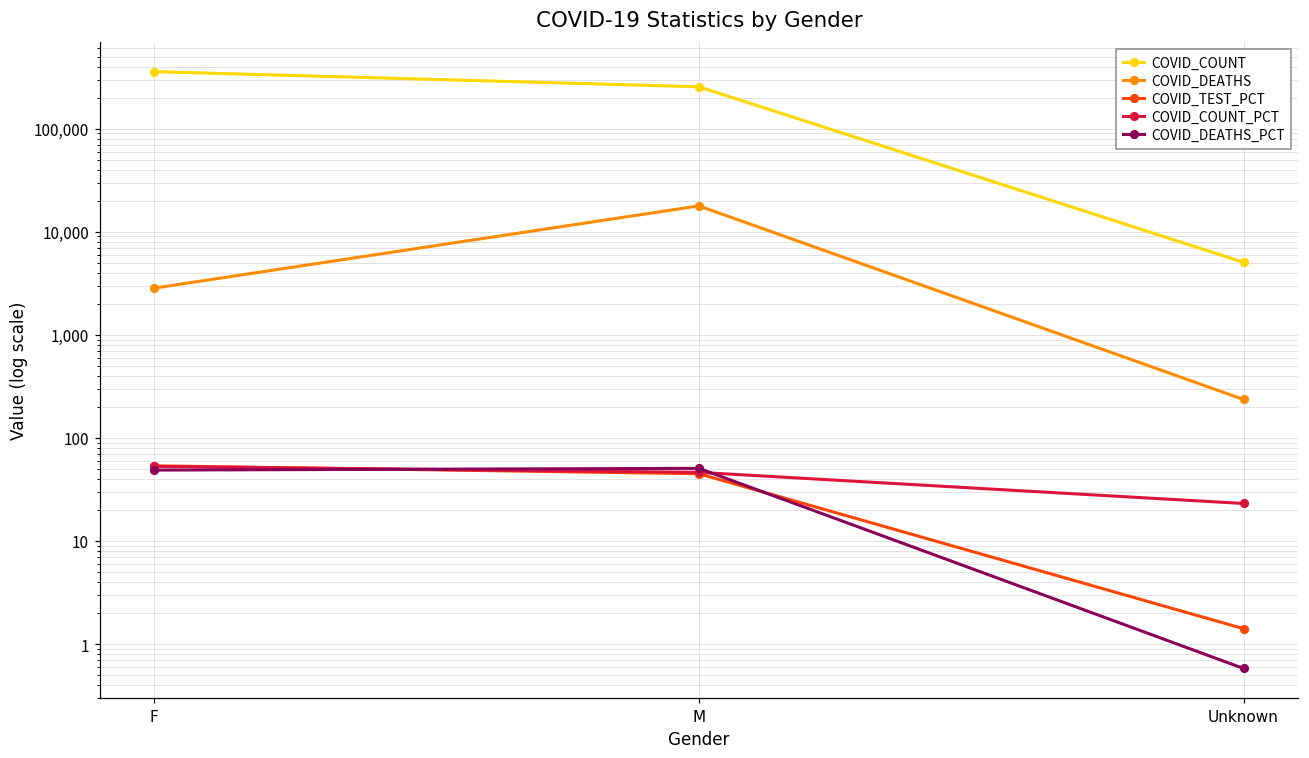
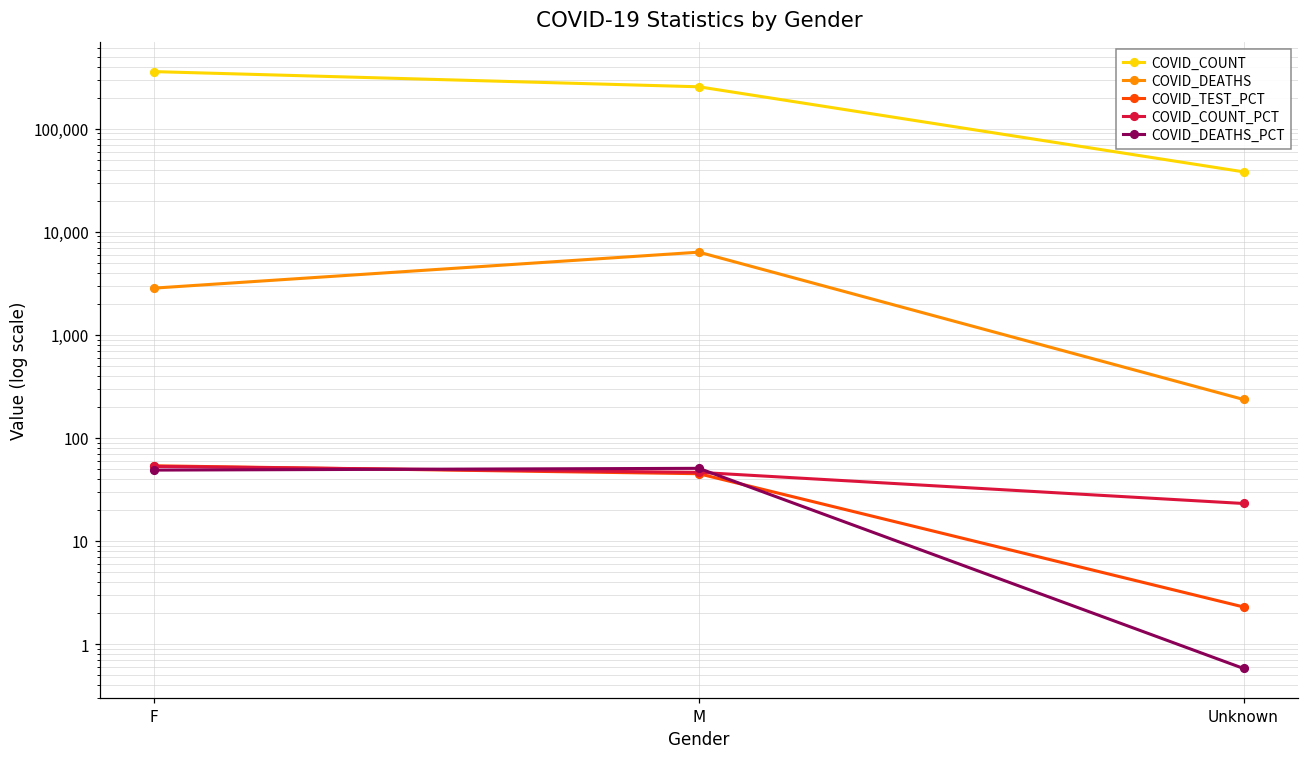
COVID_DEATHS, M: 18,000 -> 6,000
COVID_COUNT, Unknown: 5,000 -> 38,000
COVID_TEST_PCT, Unknown: 1.4 -> 2.3
